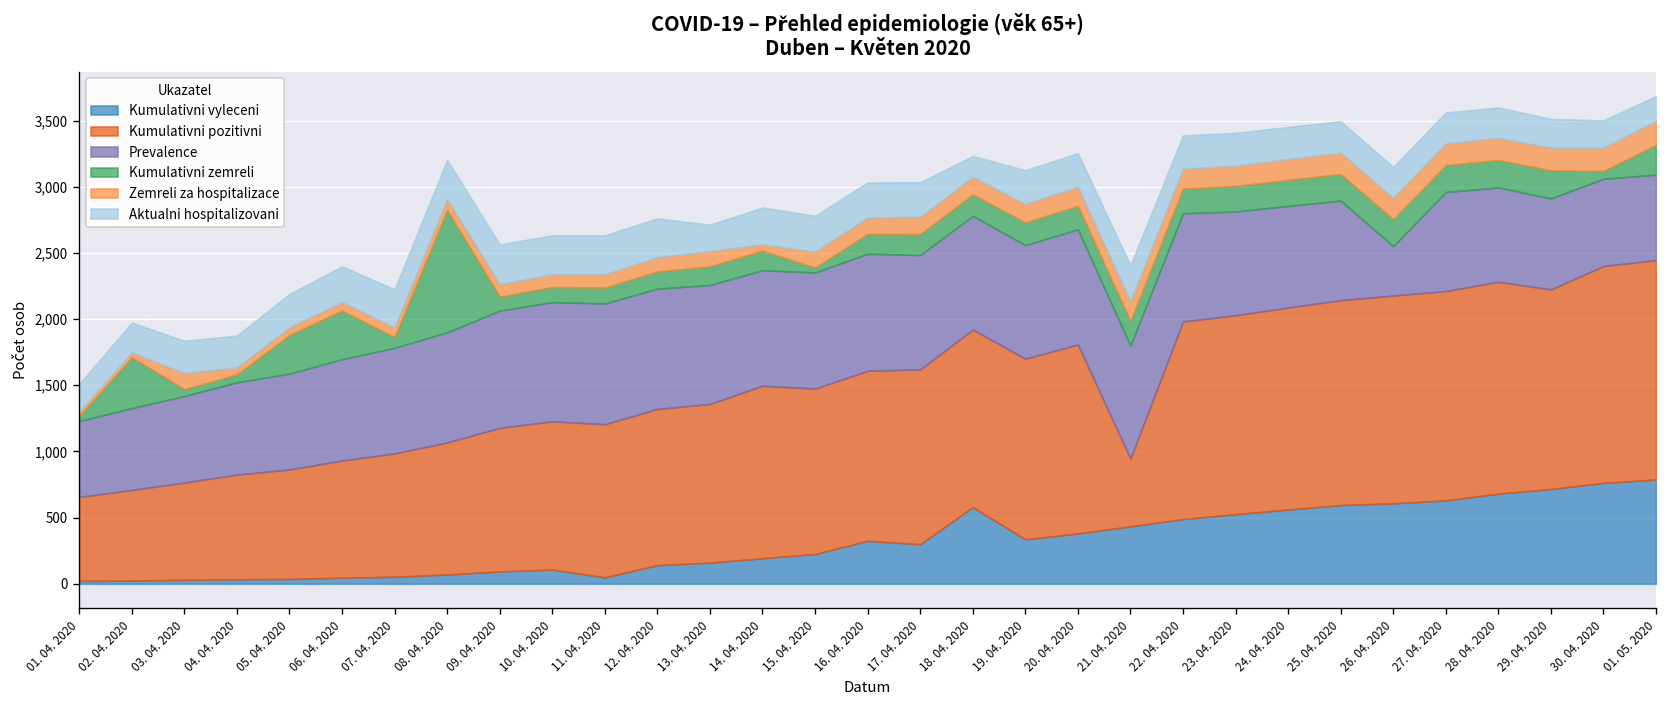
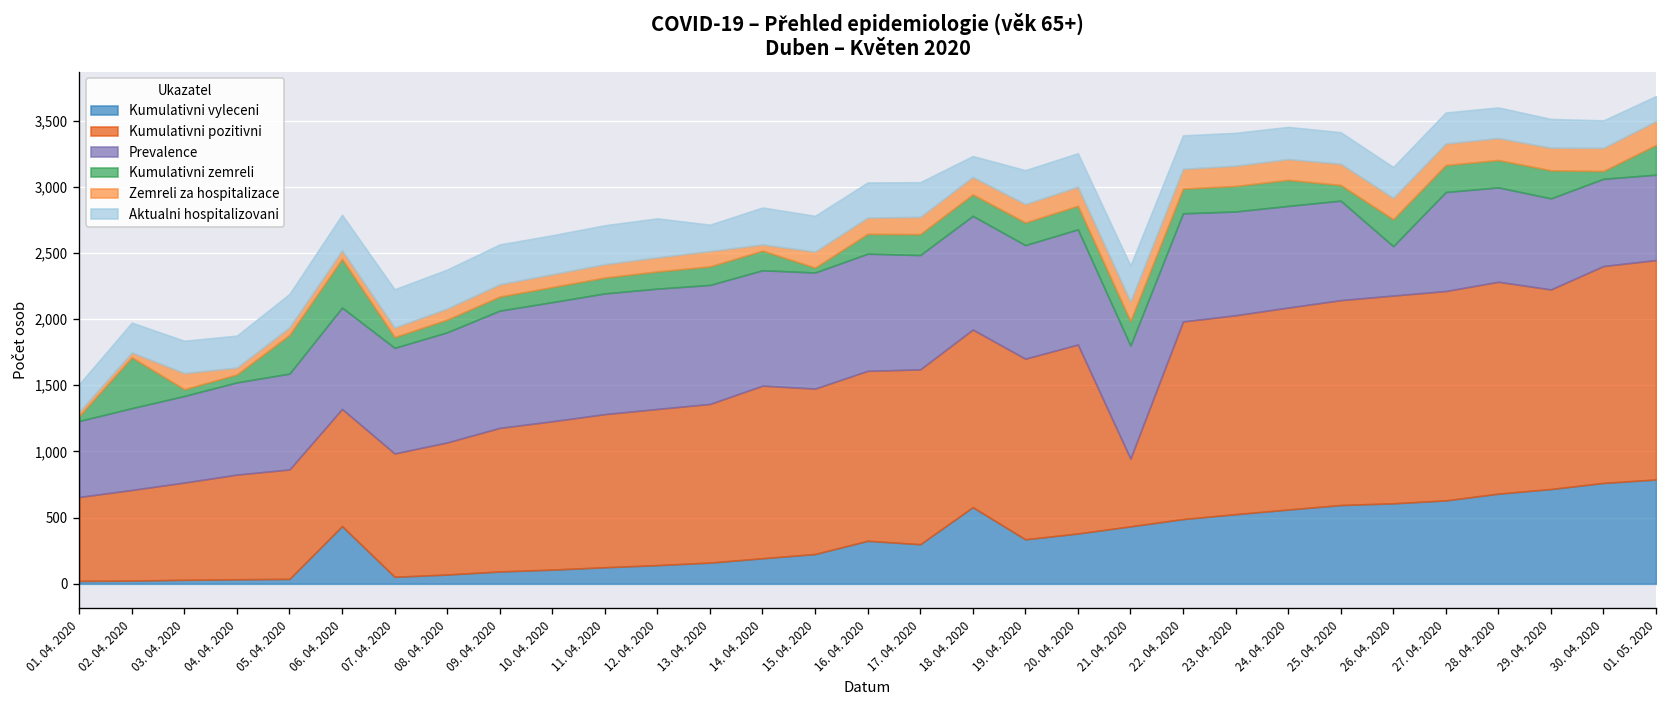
Kumulativni vyleceni, 06. 04. 2020: 50 -> 440
Kumulativni zemreli, 08. 04. 2020: 920 -> 100
Kumulativni vyleceni, 11. 04. 2020: 50 -> 130
Kumulativni zemreli, 25. 04. 2020: 200 -> 120
